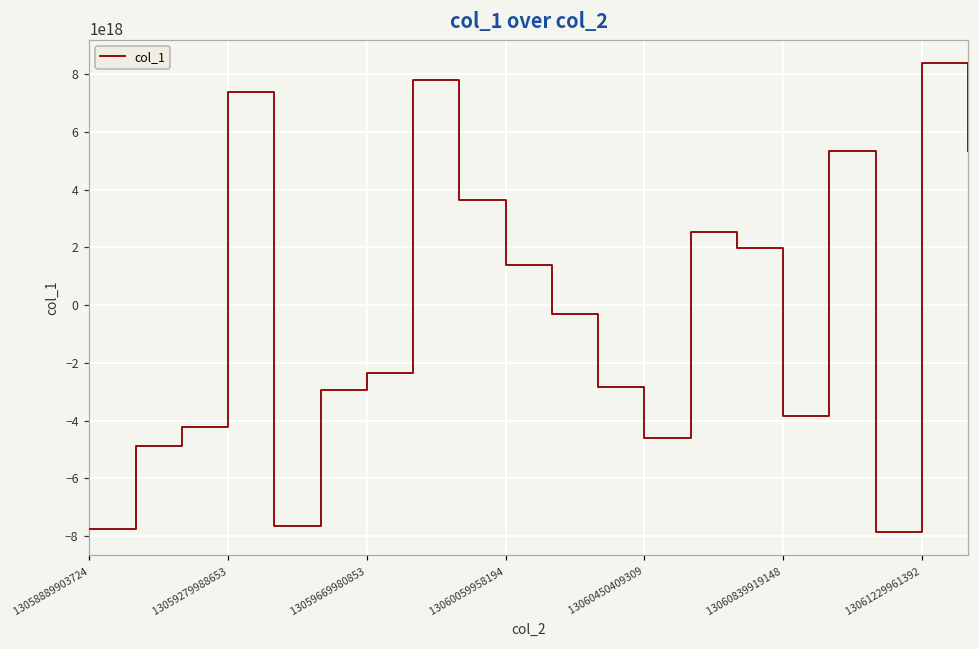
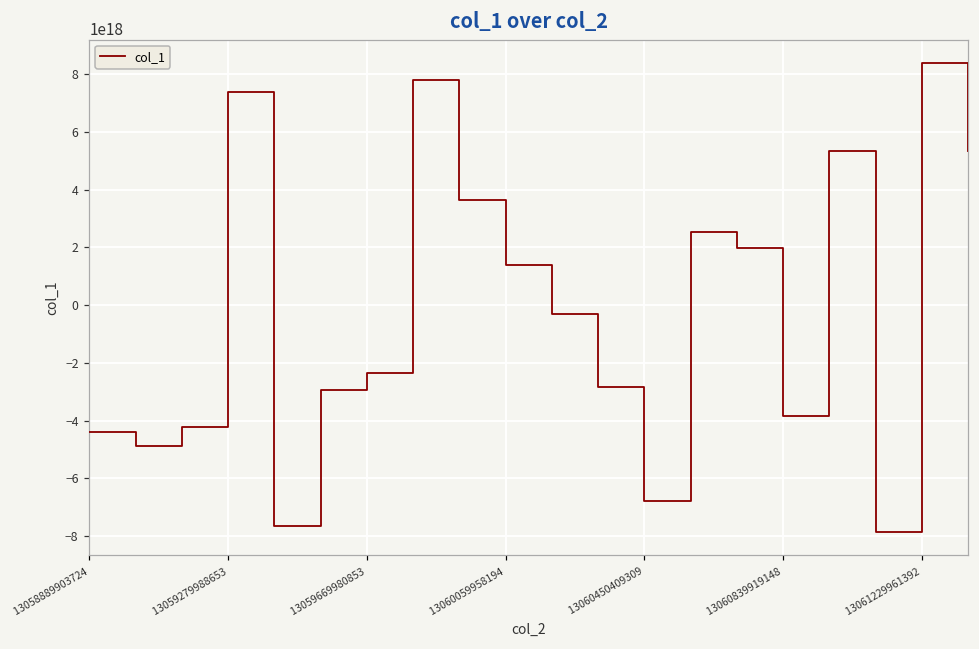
13058889903724: -7700000000000000000 -> -4400000000000000000
13060450409309: -4600000000000000000 -> -6800000000000000000
